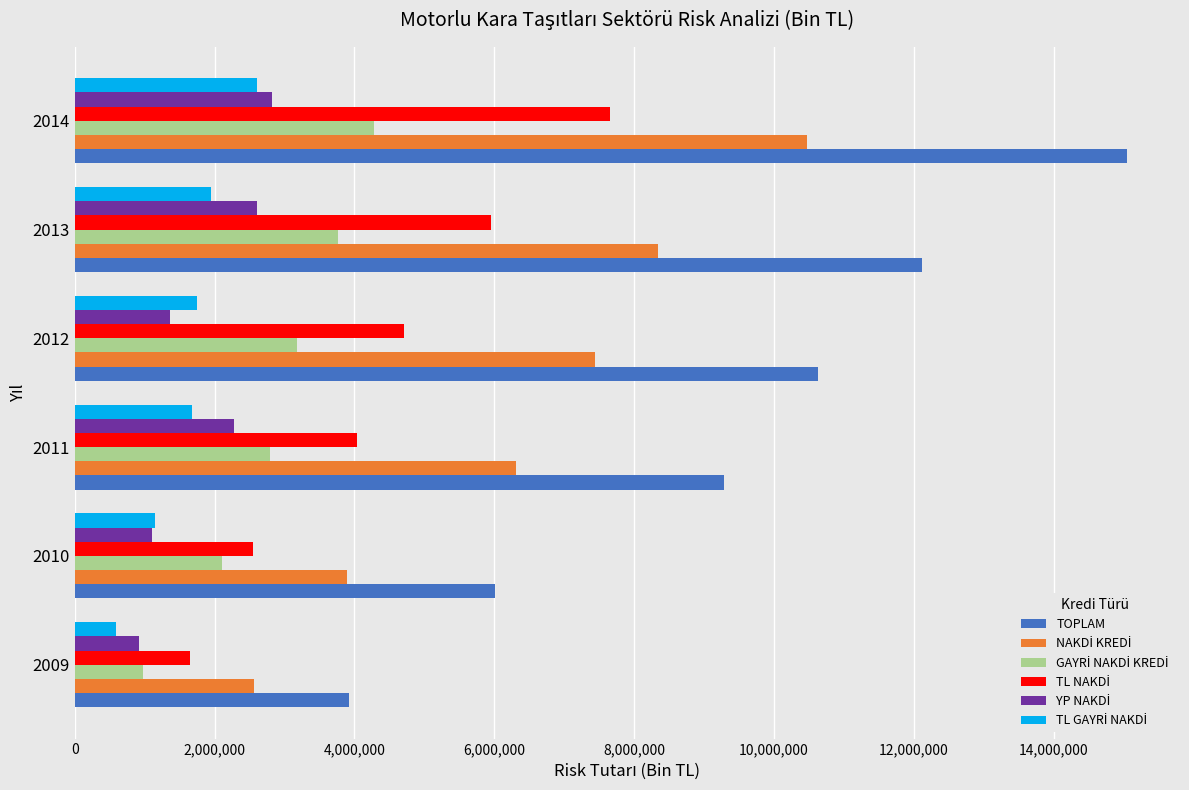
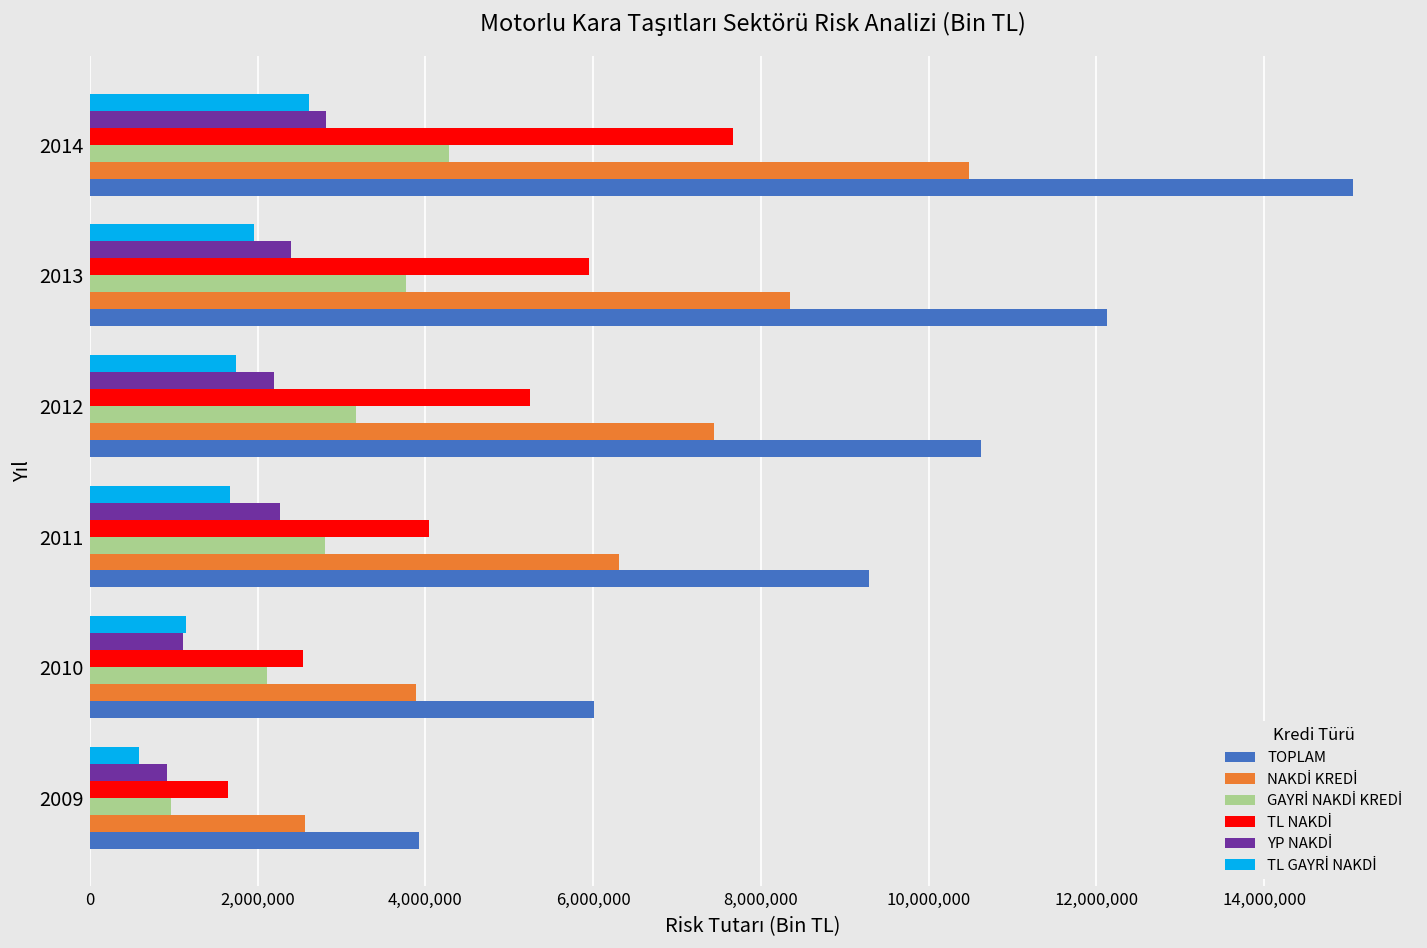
YP NAKDİ, 2013: 2,600,000 -> 2,400,000
YP NAKDİ, 2012: 1,400,000 -> 2,200,000
TL NAKDİ, 2012: 4,700,000 -> 5,200,000
